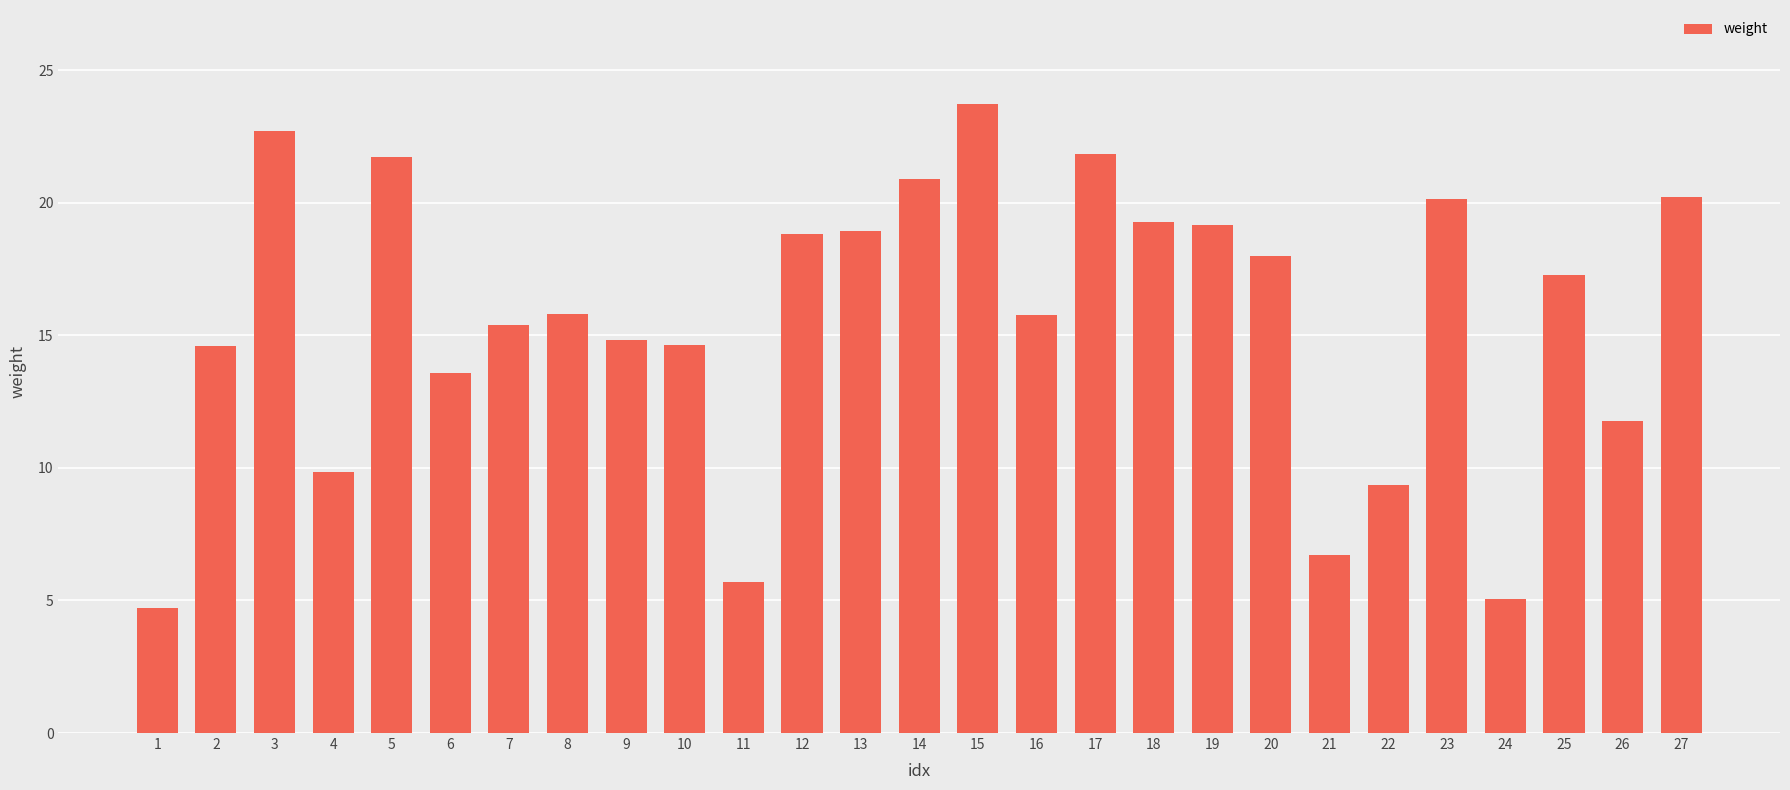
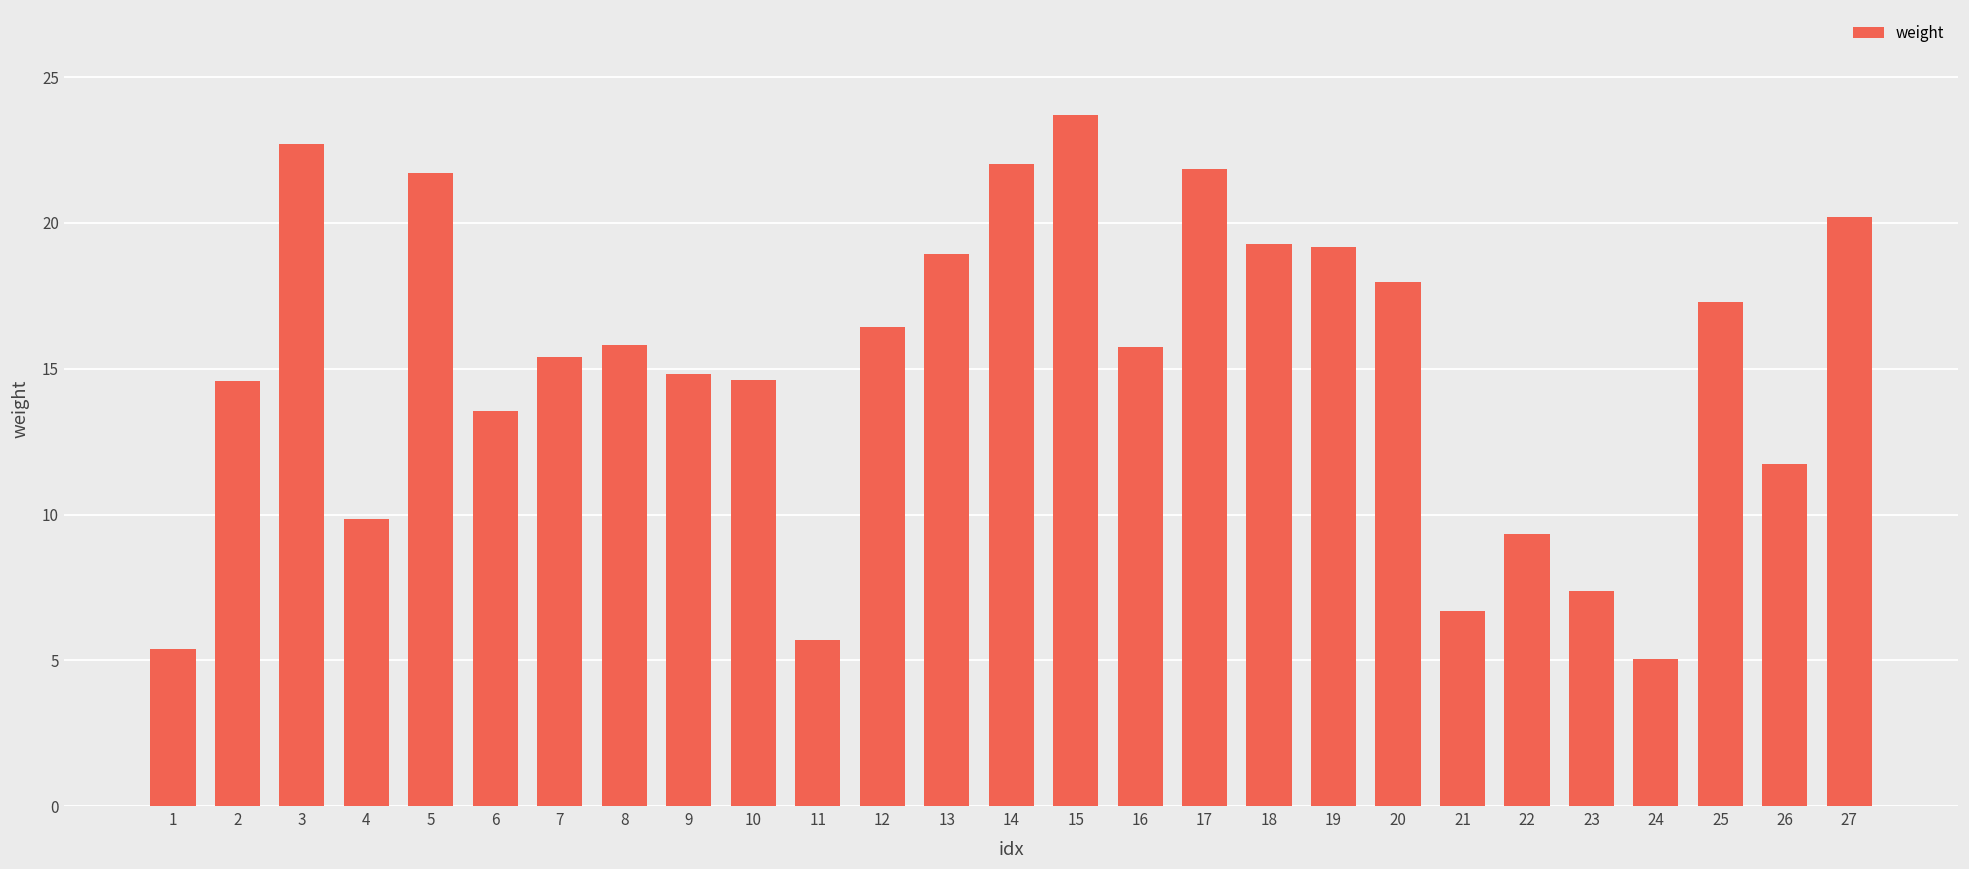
1: 4.7 -> 5.4
12: 18.8 -> 16.4
14: 20.9 -> 22.0
23: 20.2 -> 7.4
